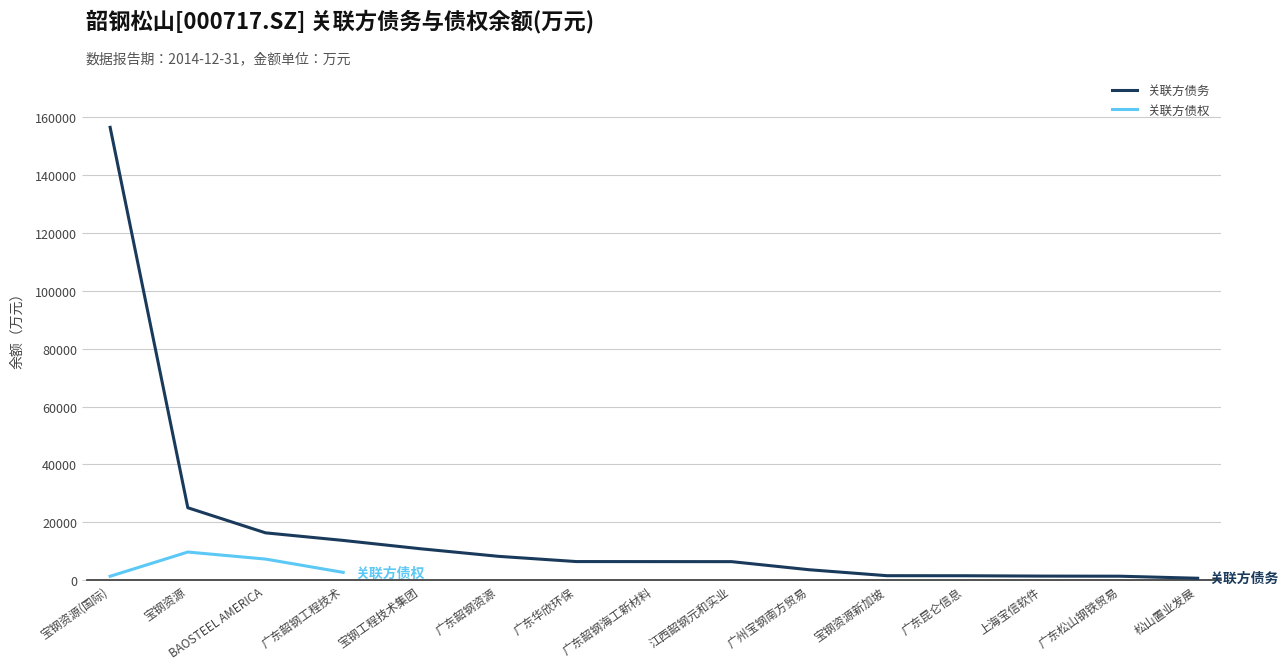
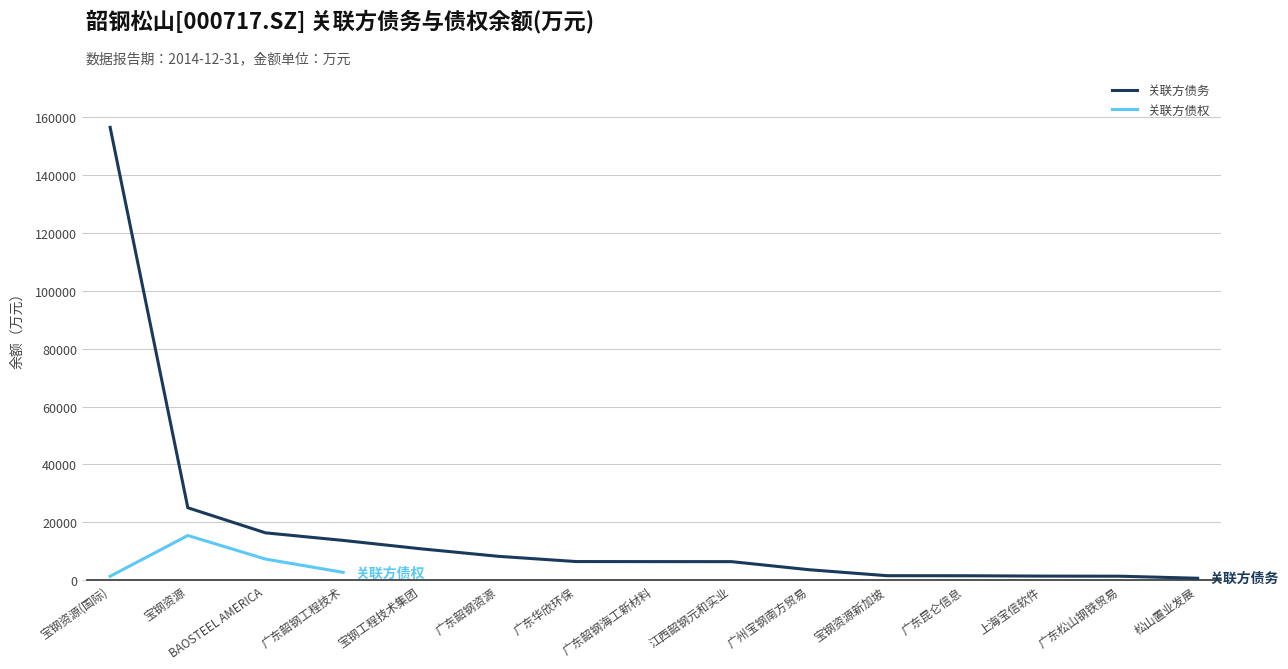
关联方债权, 宝钢资源: 10000 -> 15000
